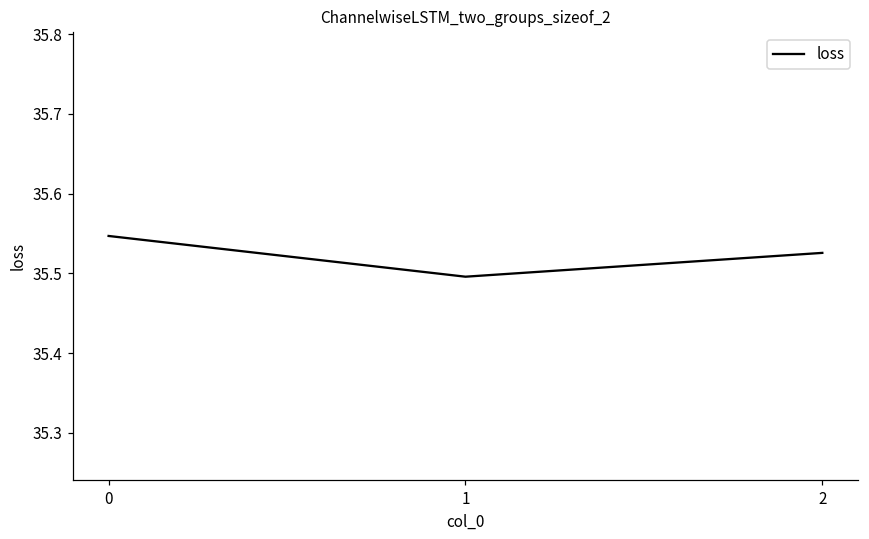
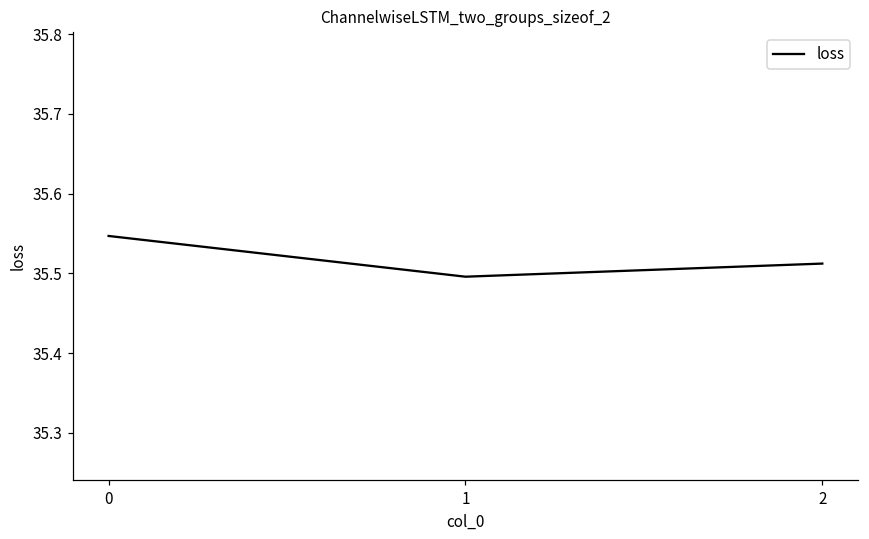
2: 35.53 -> 35.51
